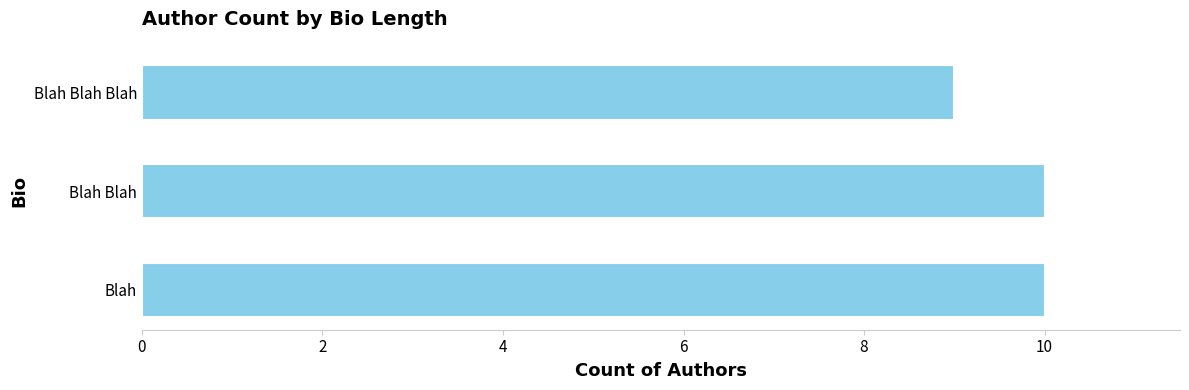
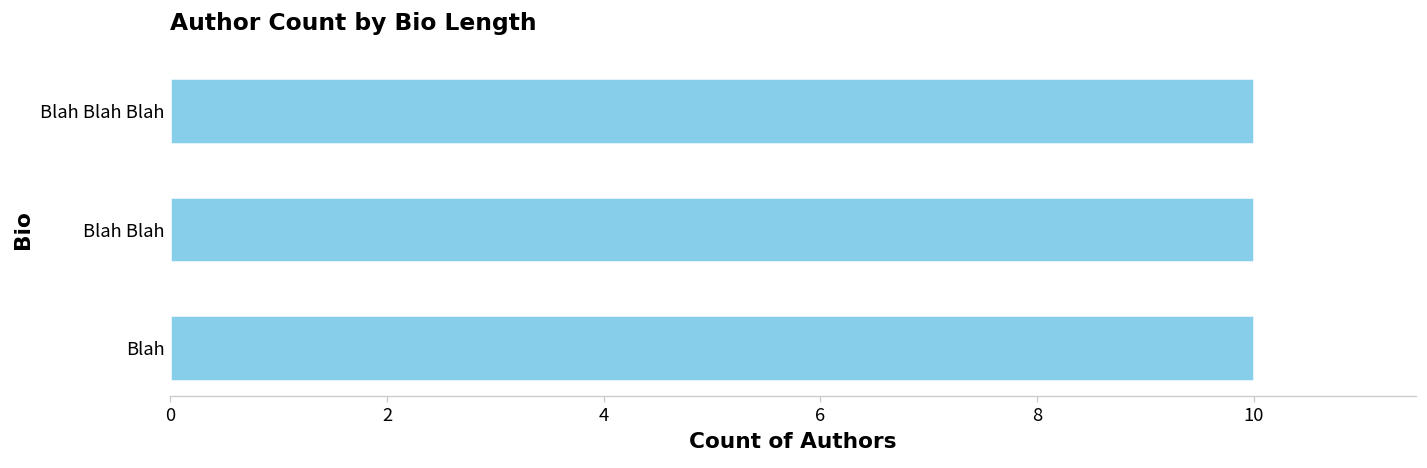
Blah Blah Blah: 9 -> 10
